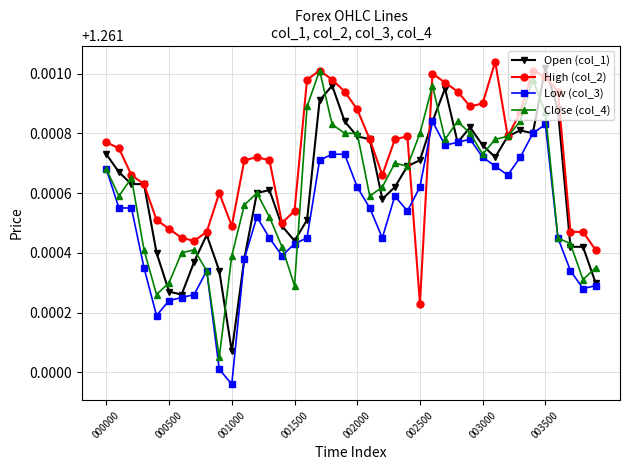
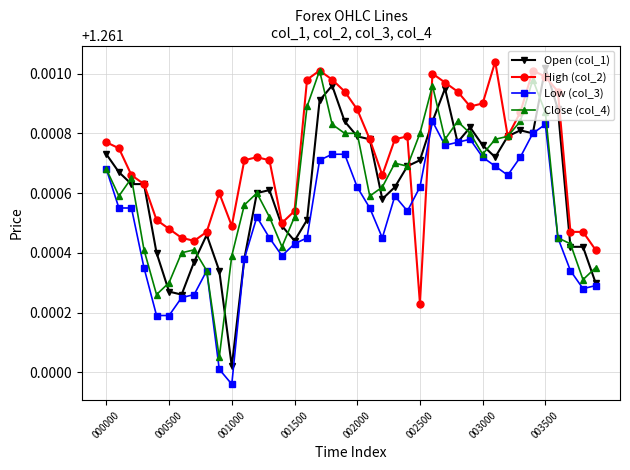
Low (col_3), 000500: 1.26124 -> 1.26119
Open (col_1), 001000: 1.26107 -> 1.26102
Close (col_4), 001500: 1.26129 -> 1.26152
